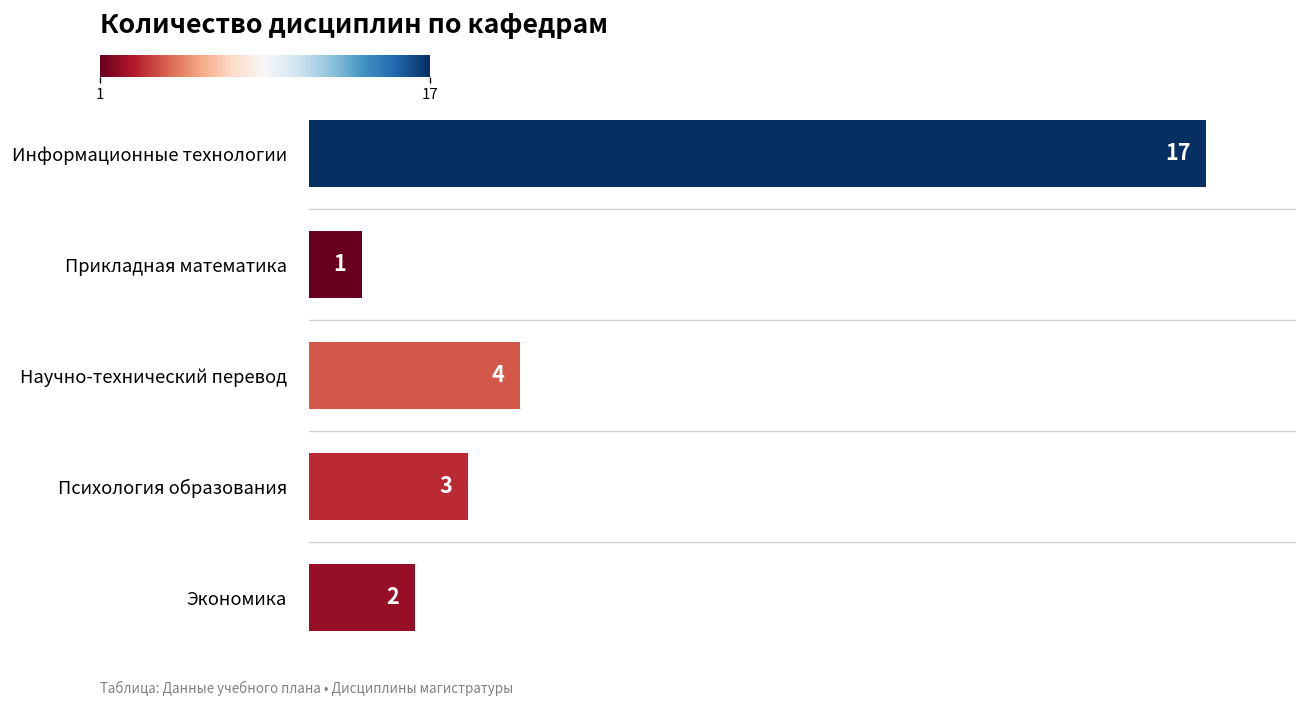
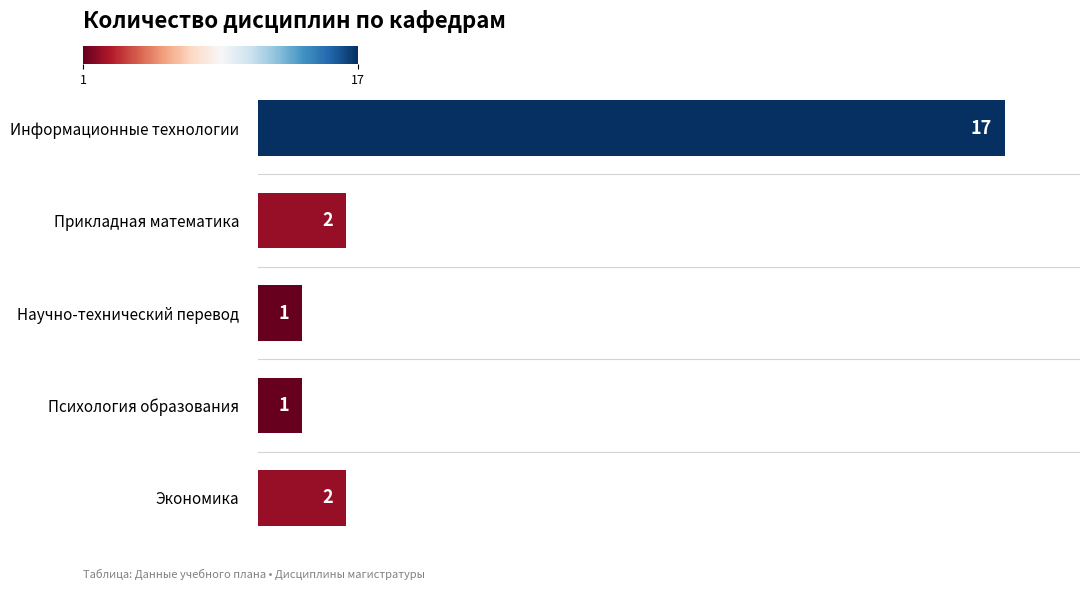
Прикладная математика: 1 -> 2
Научно-технический перевод: 4 -> 1
Психология образования: 3 -> 1
